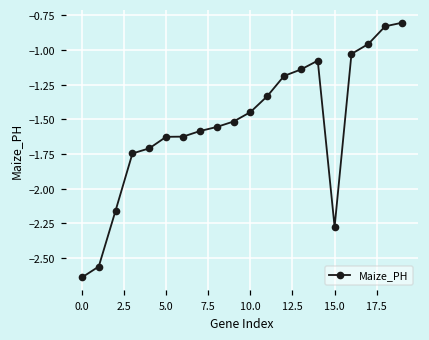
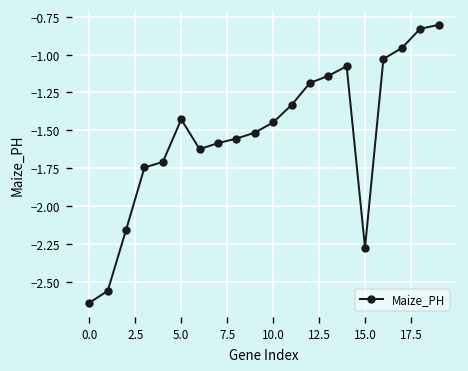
5.0: -1.63 -> -1.43
